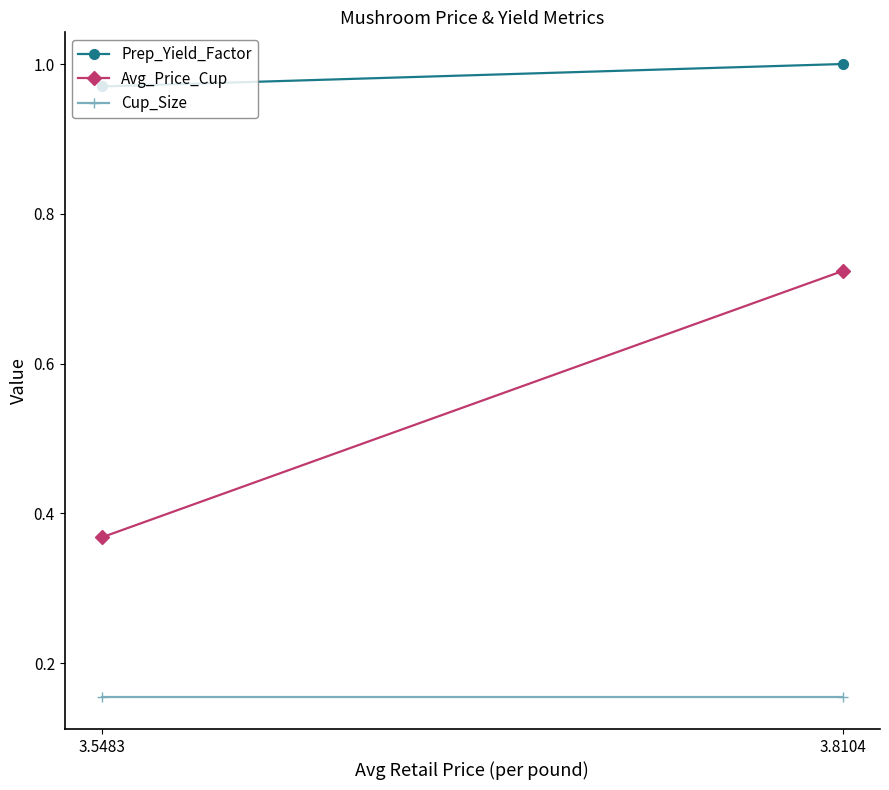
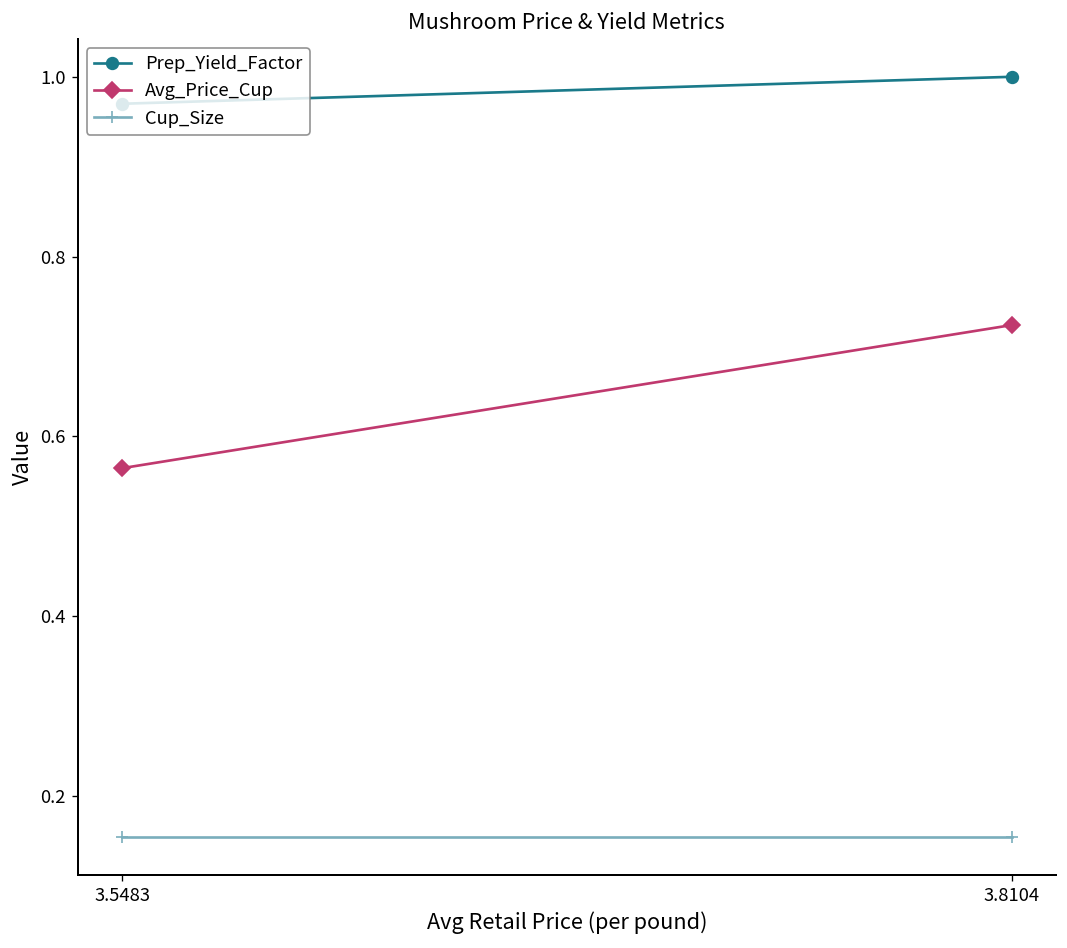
Avg_Price_Cup, 3.5483: 0.37 -> 0.56
